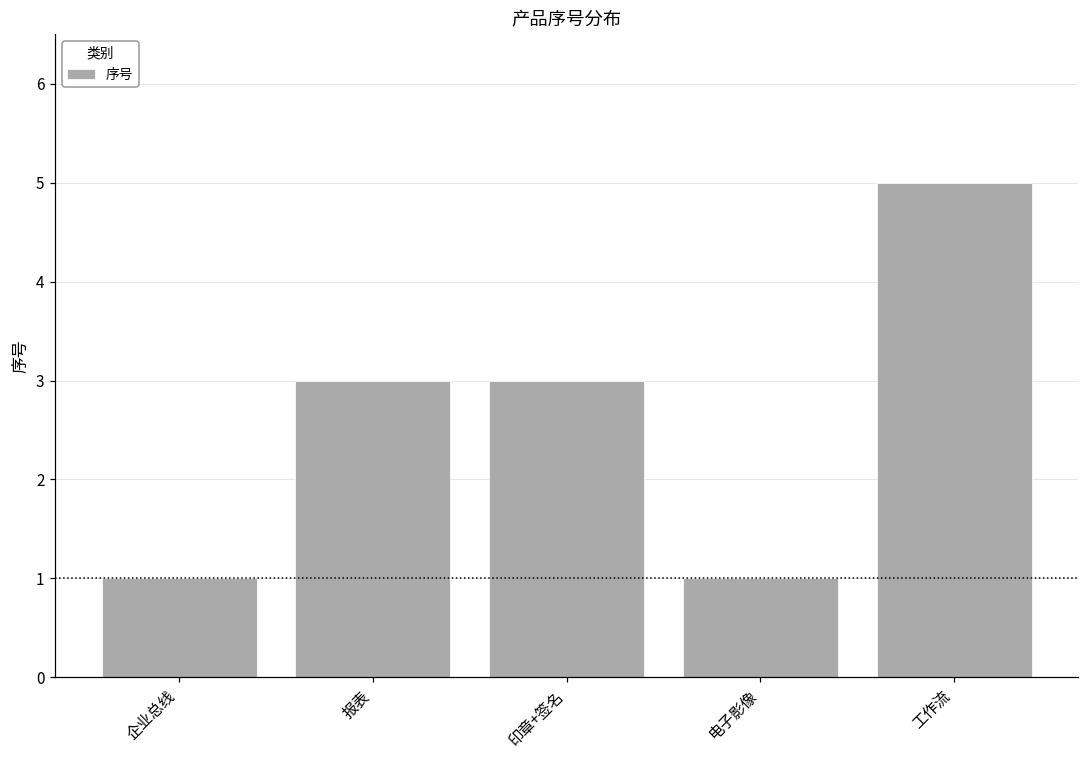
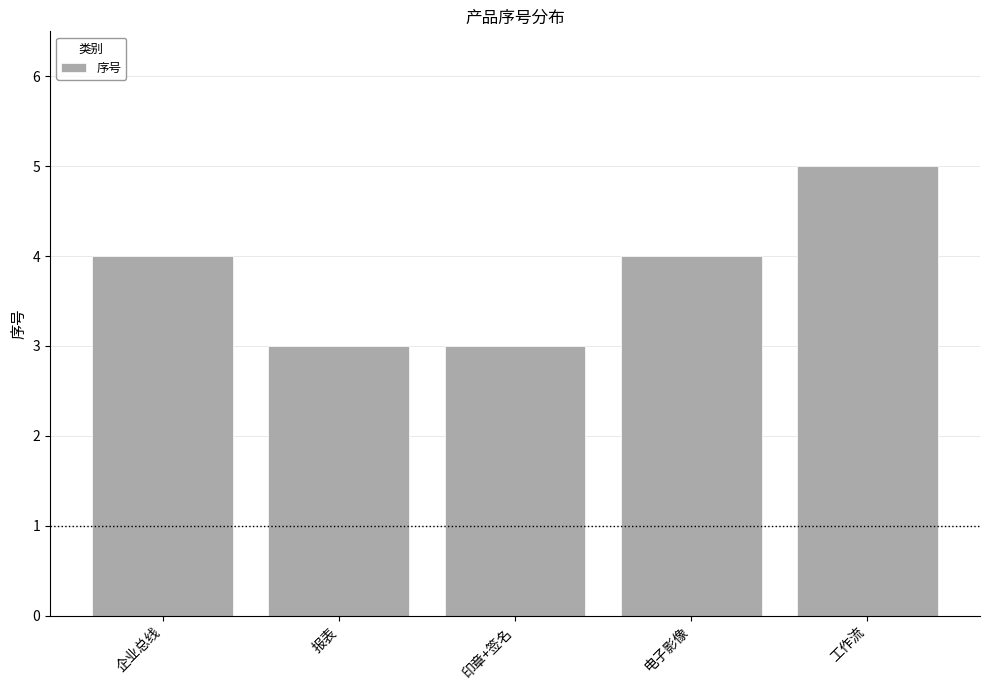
企业总线: 1 -> 4
电子影像: 1 -> 4
